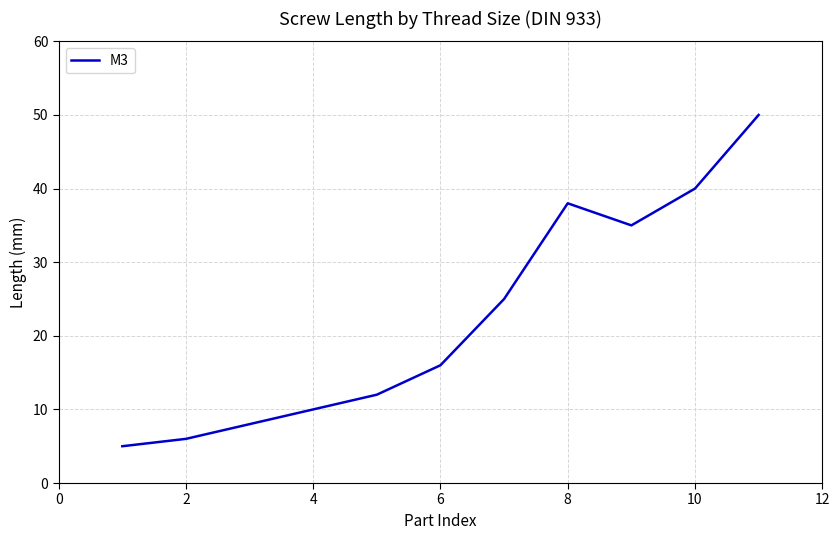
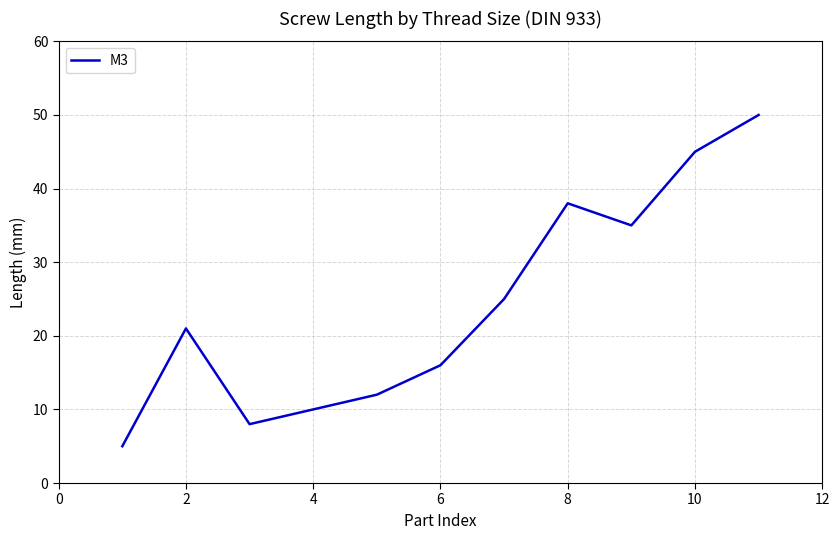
2: 6 -> 21
10: 40 -> 45
